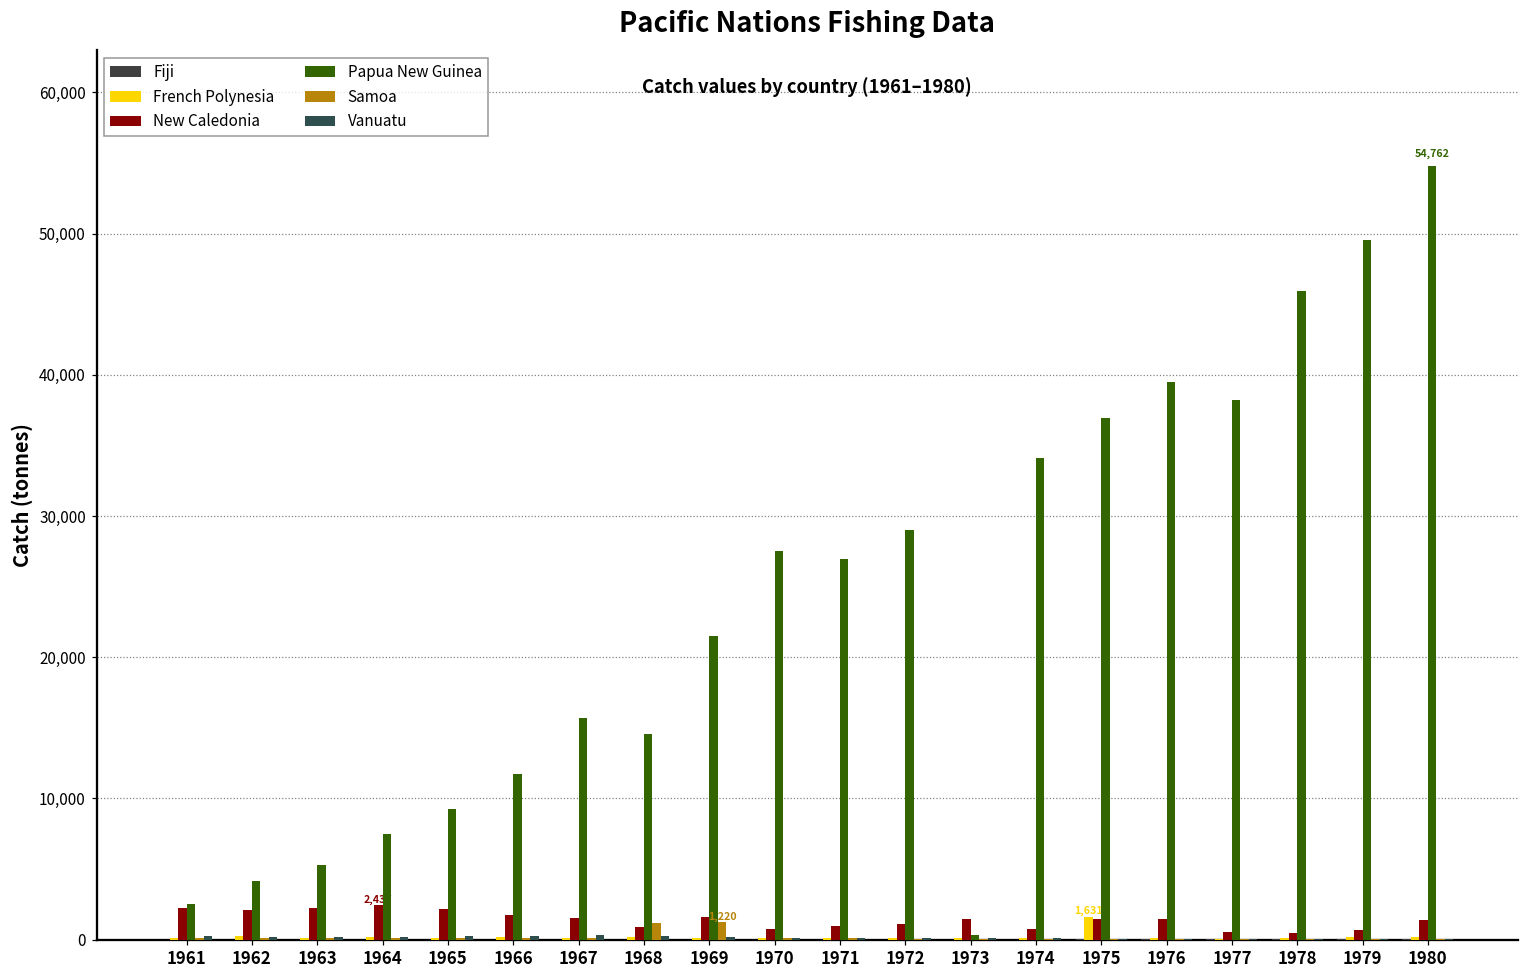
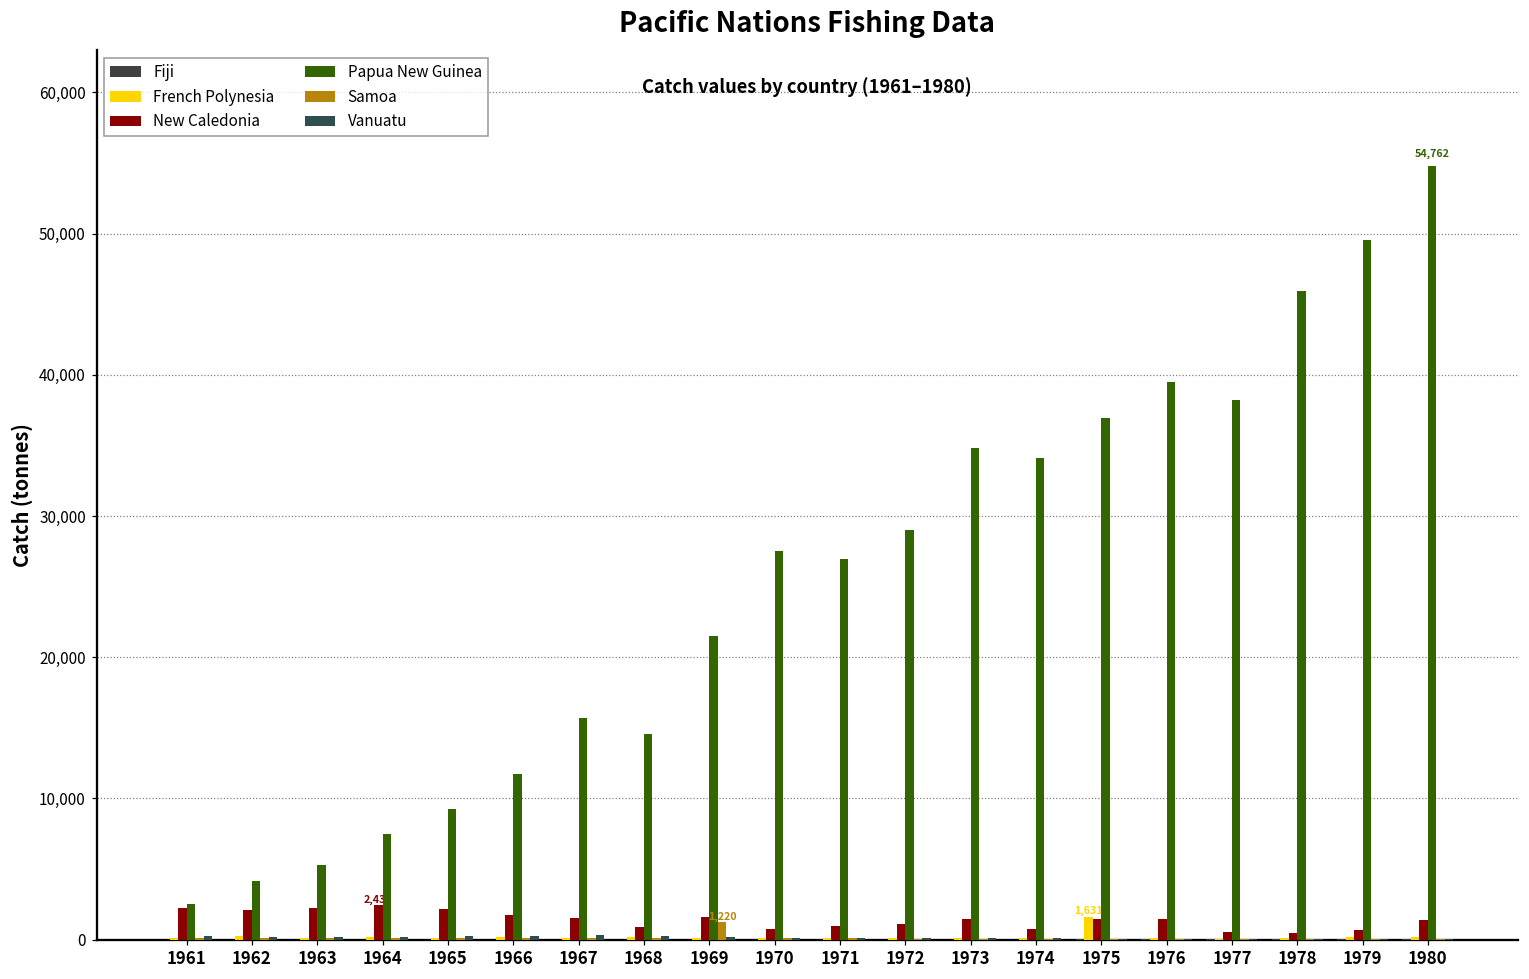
Samoa, 1968: 1,200 -> 200
Papua New Guinea, 1973: 300 -> 34,800
